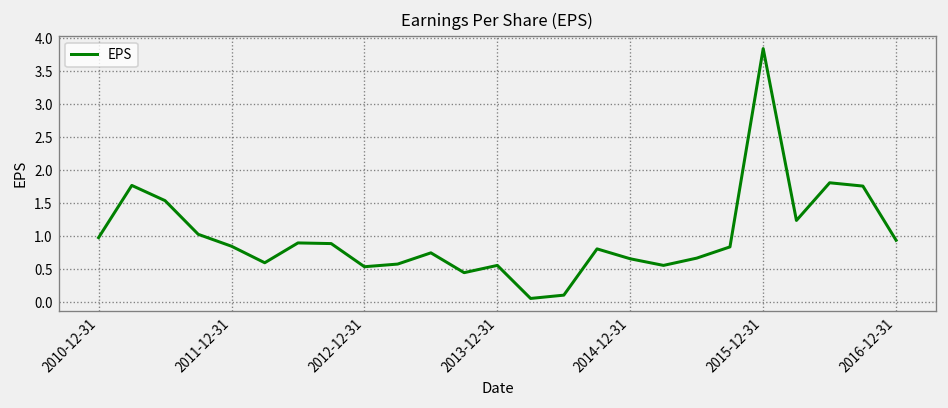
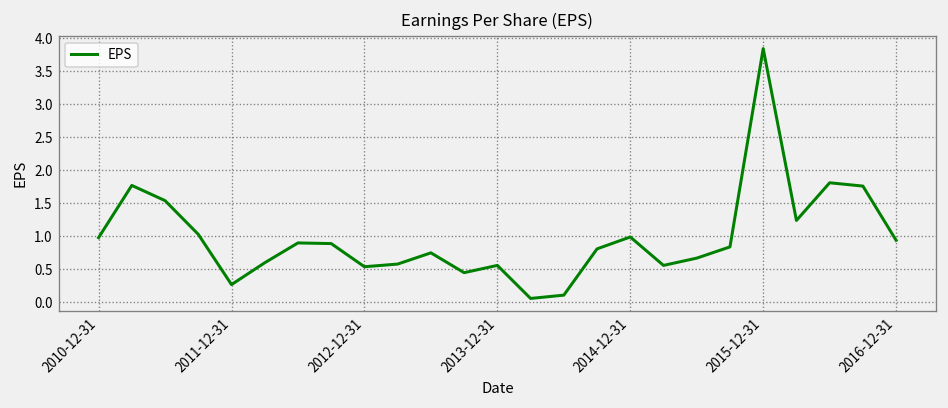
2011-12-31: 0.9 -> 0.3
2014-12-31: 0.7 -> 1.0
